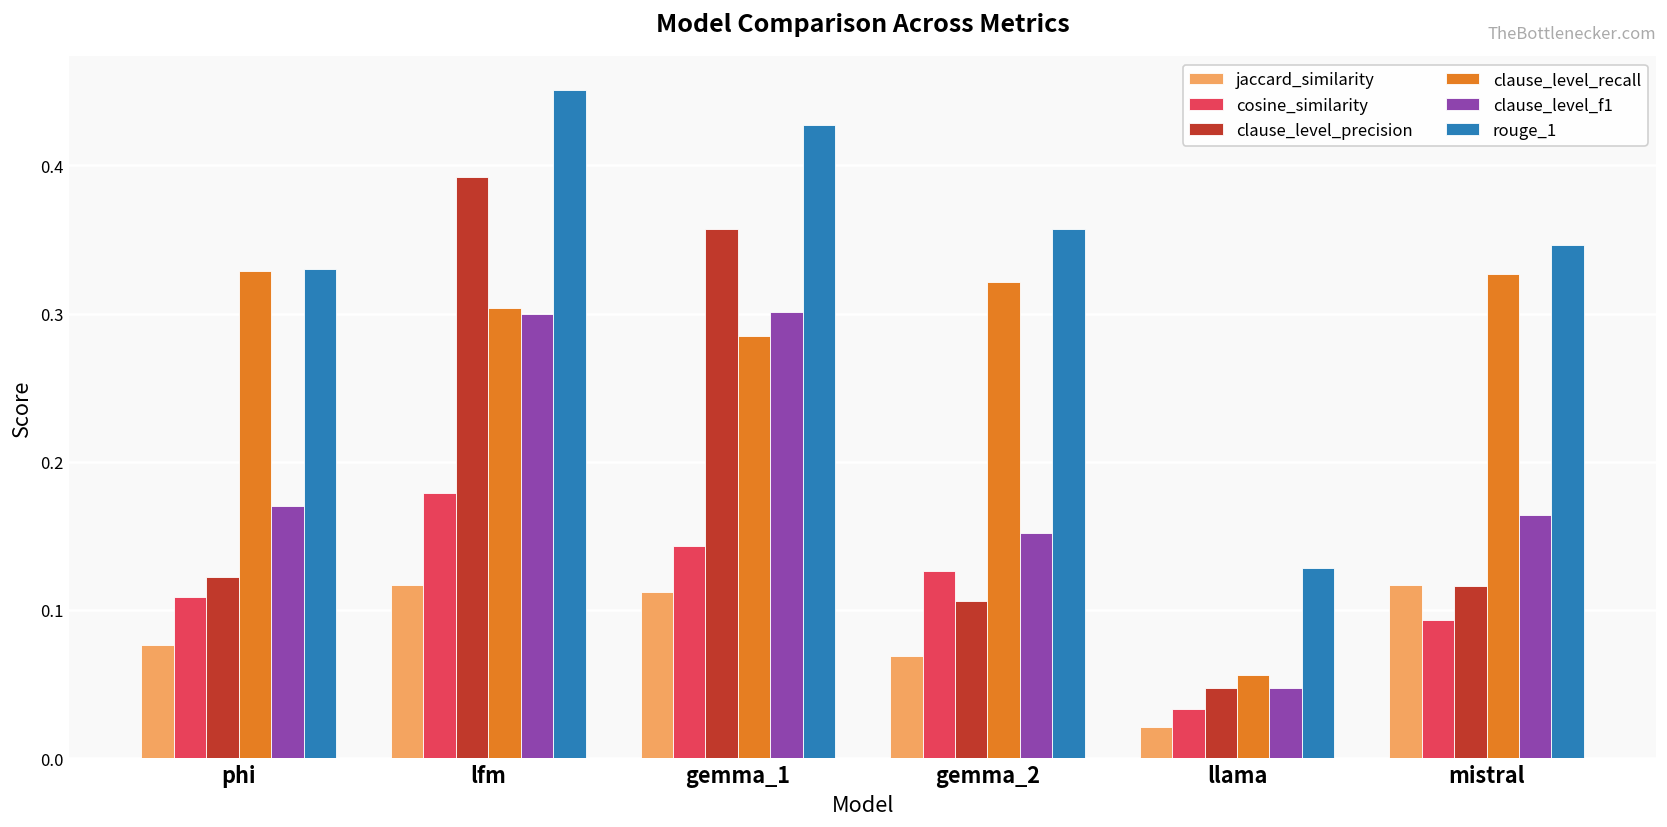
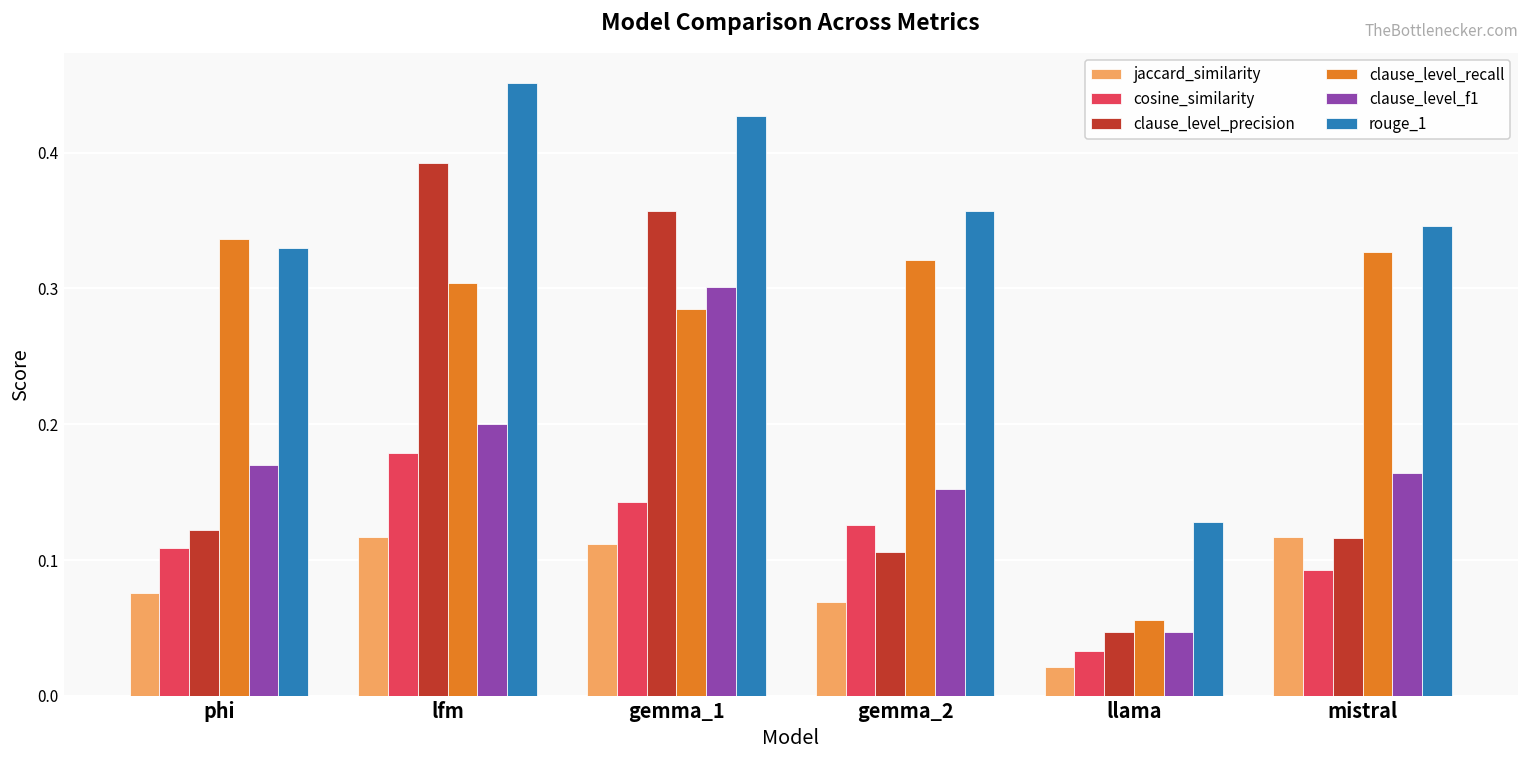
clause_level_recall, phi: 0.329 -> 0.336
clause_level_f1, lfm: 0.3 -> 0.2
